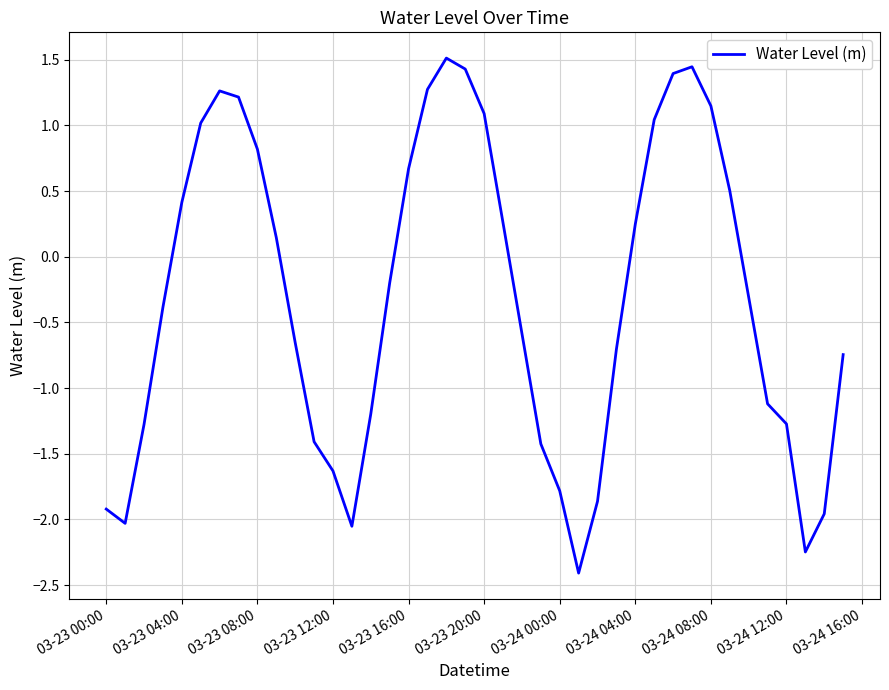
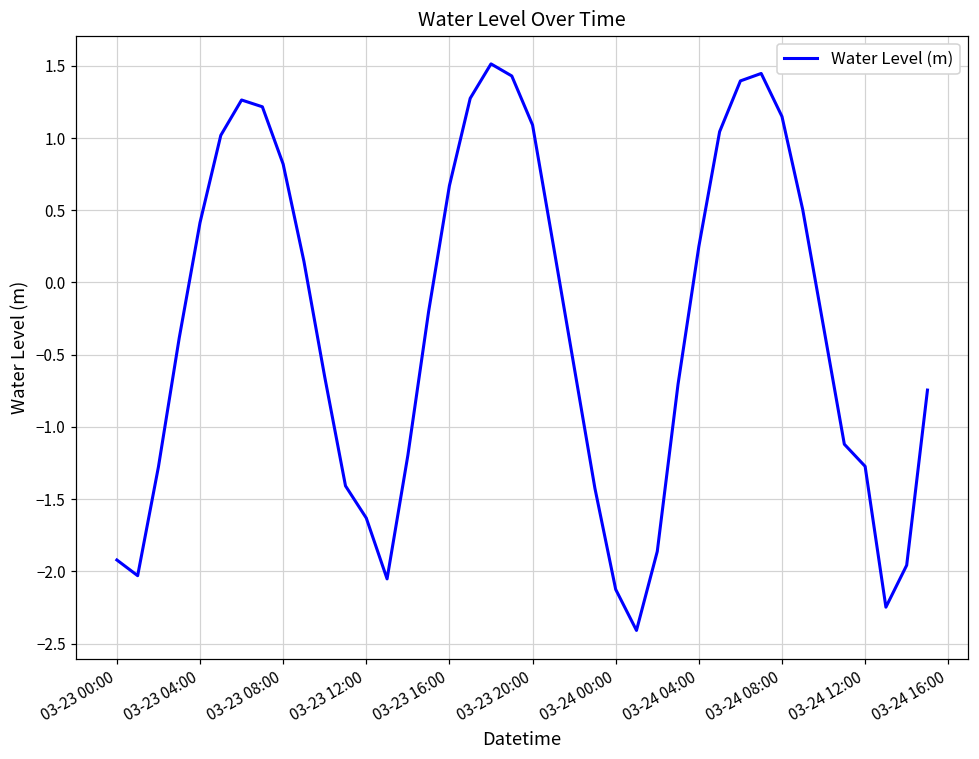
03-24 00:00: -1.78 -> -2.12
